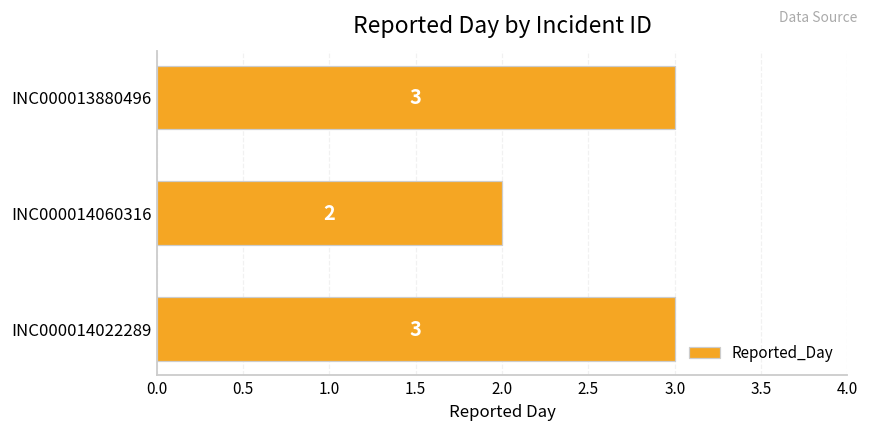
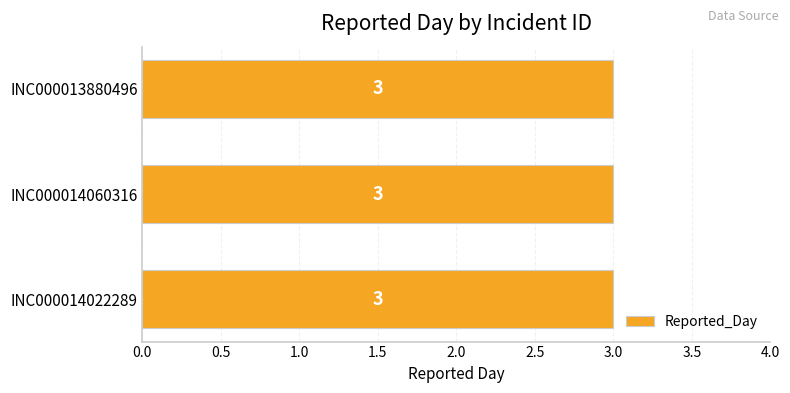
INC000014060316: 2 -> 3
